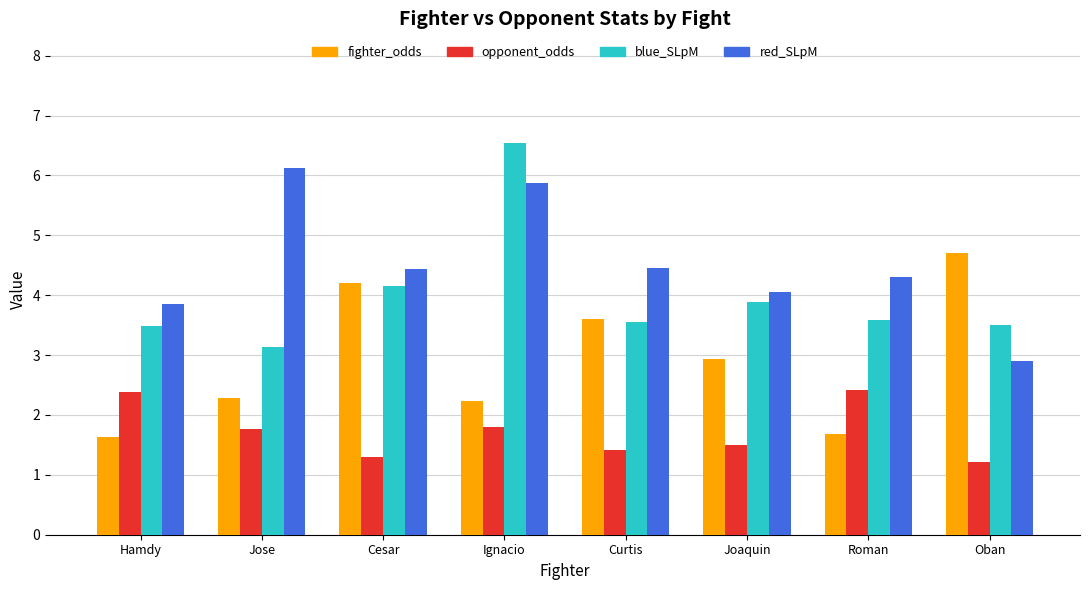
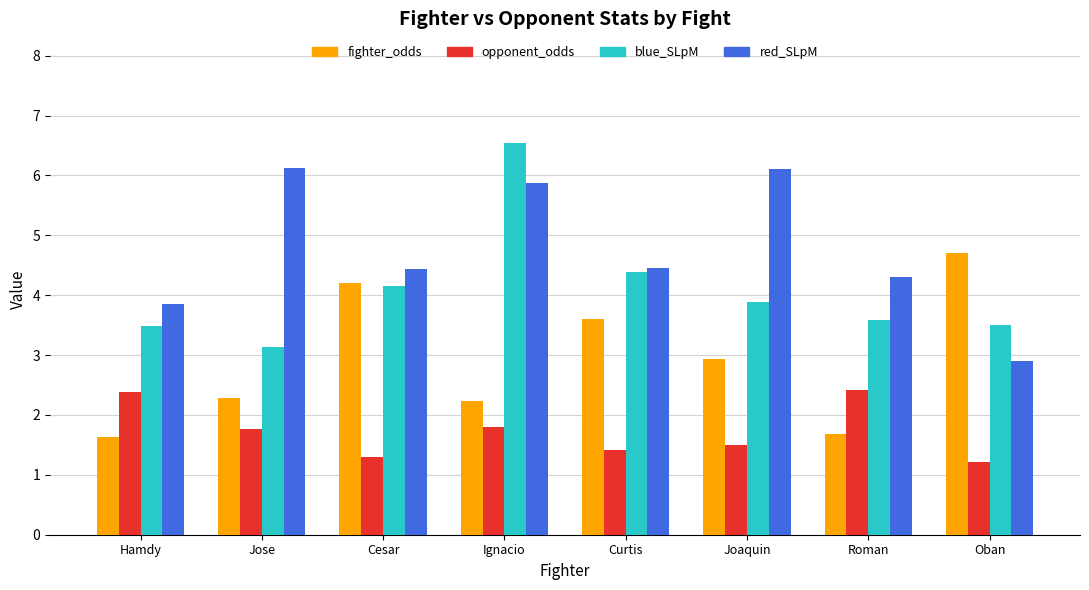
blue_SLpM, Curtis: 3.6 -> 4.4
red_SLpM, Joaquin: 4.1 -> 6.1
